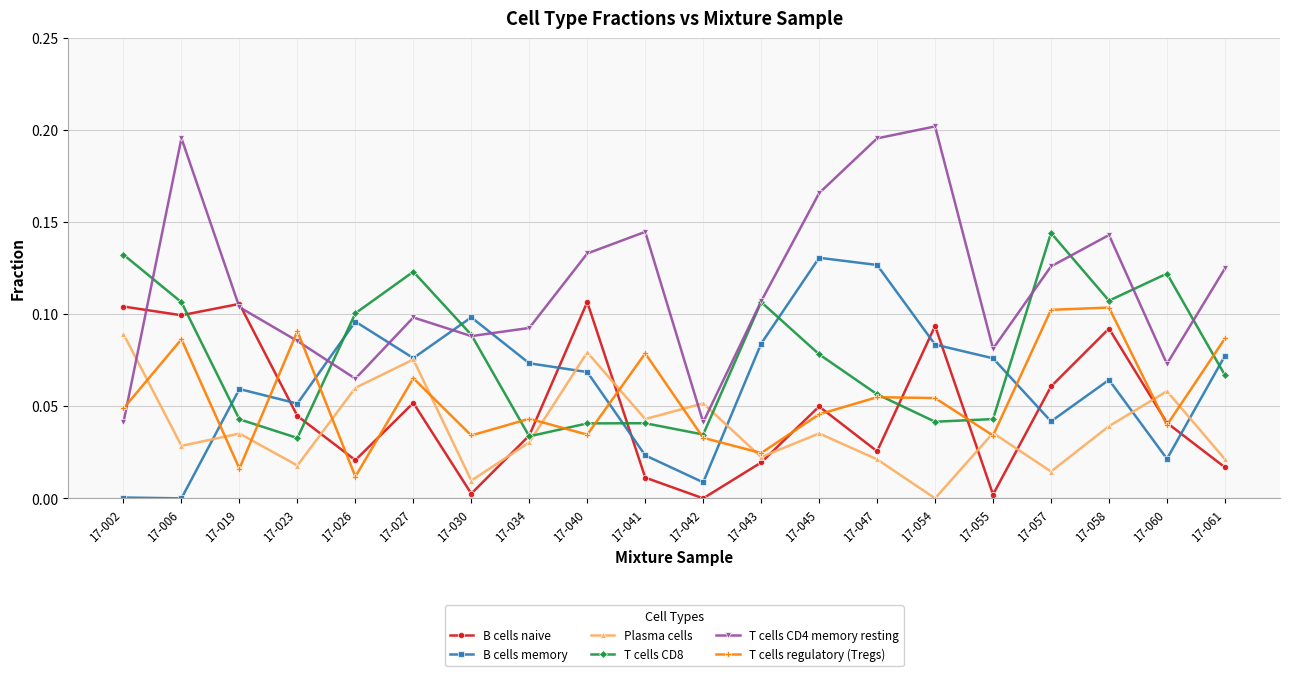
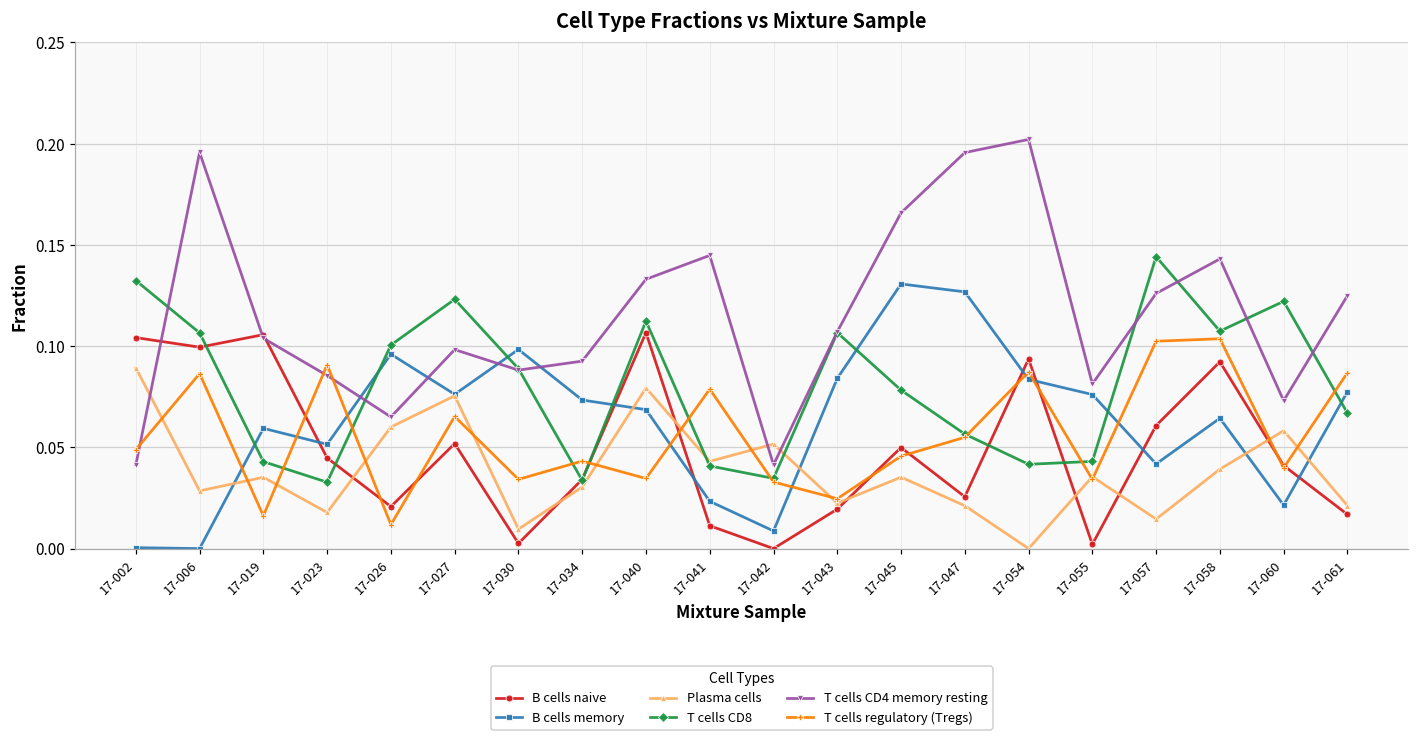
T cells CD8, 17-040: 0.041 -> 0.112
T cells regulatory (Tregs), 17-054: 0.054 -> 0.087
